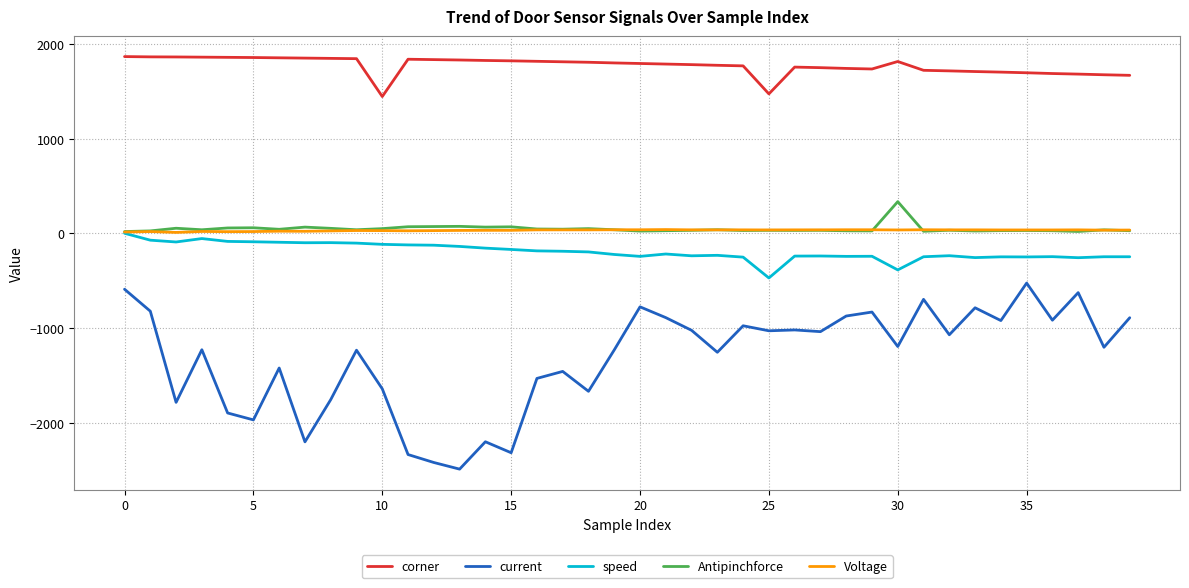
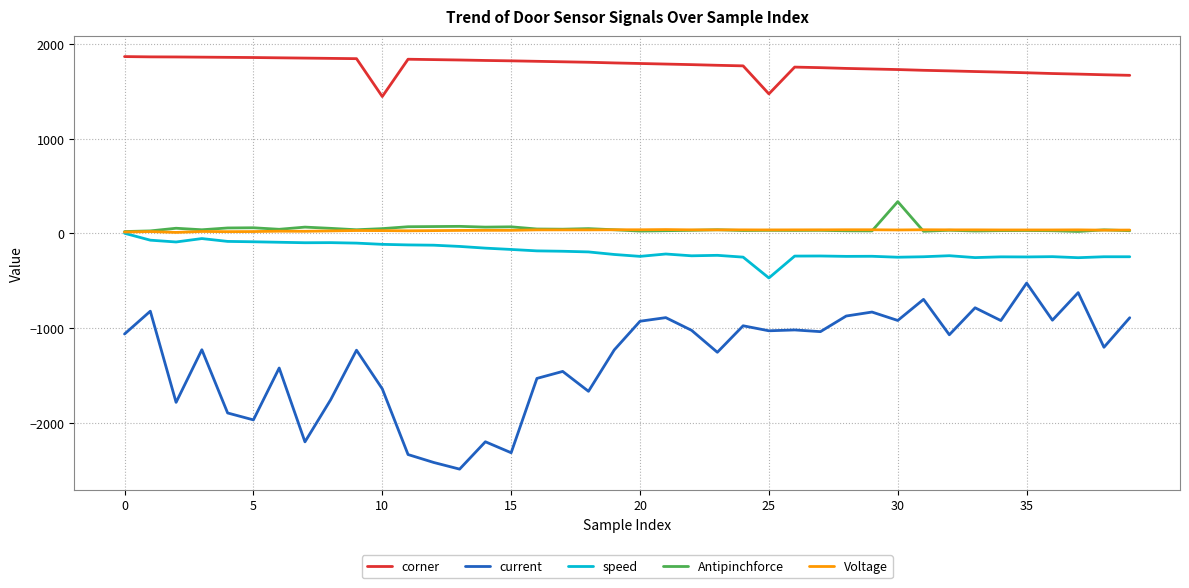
current, 0: -600 -> -1100
current, 20: -800 -> -900
corner, 30: 1800 -> 1700
current, 30: -1200 -> -900
speed, 30: -400 -> -300
